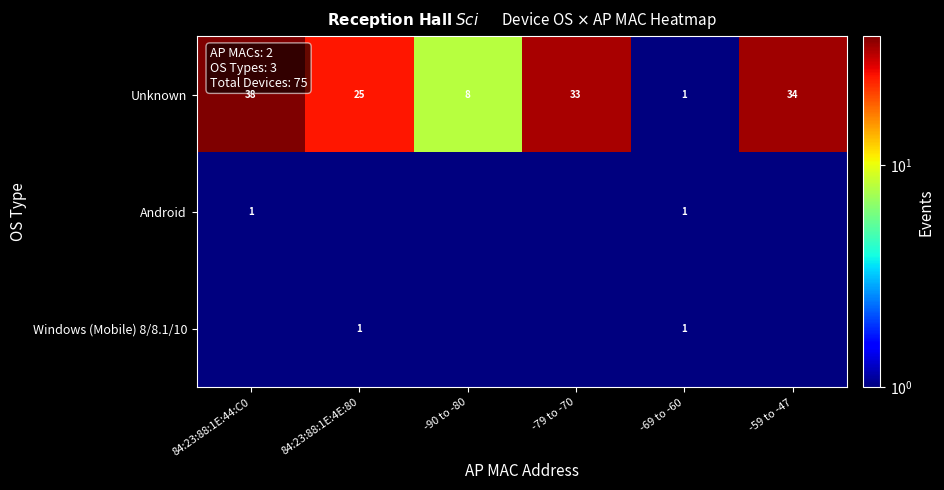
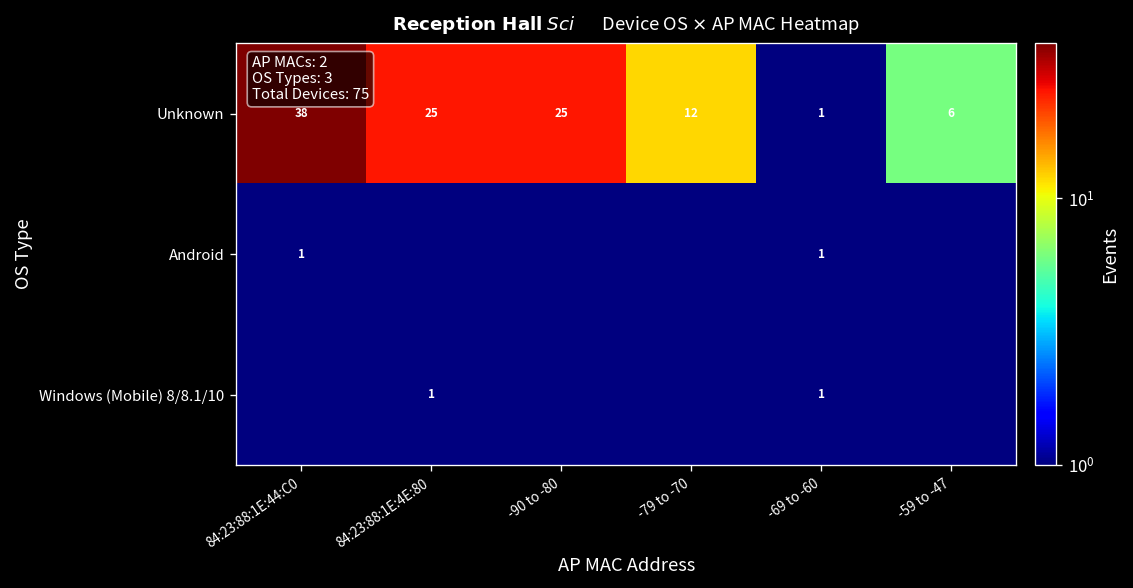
Unknown, -90 to -80: 8 -> 25
Unknown, -79 to -70: 33 -> 12
Unknown, -59 to -47: 34 -> 6
